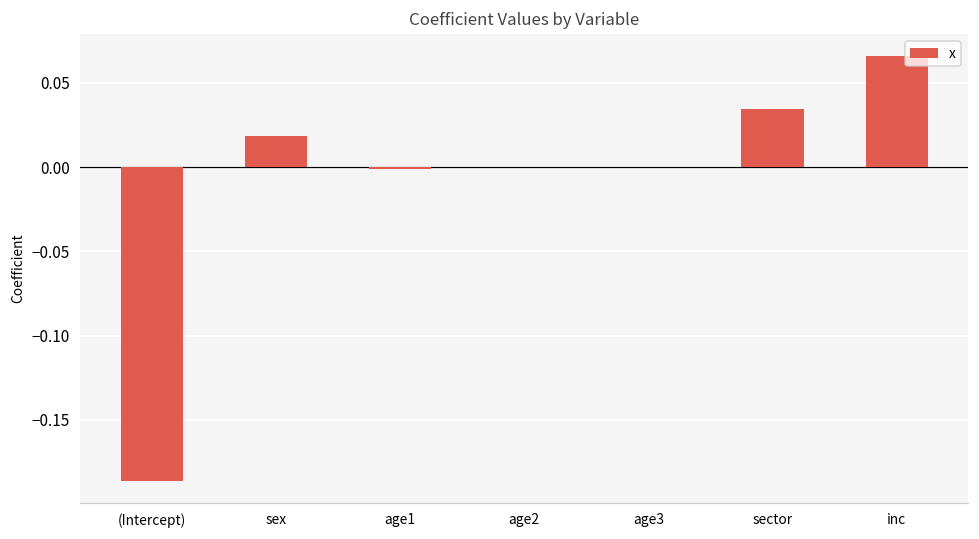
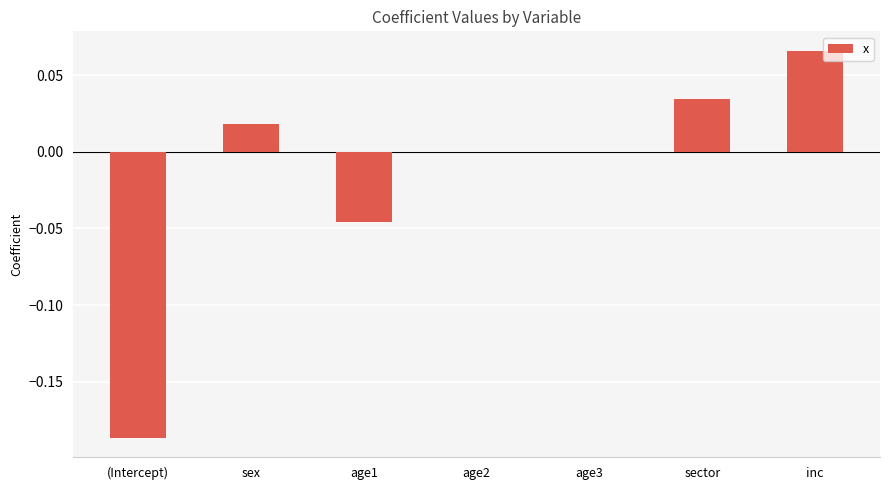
age1: -0.001 -> -0.045
